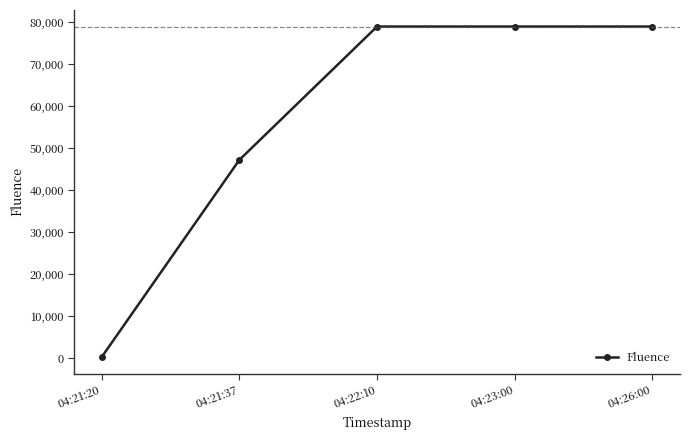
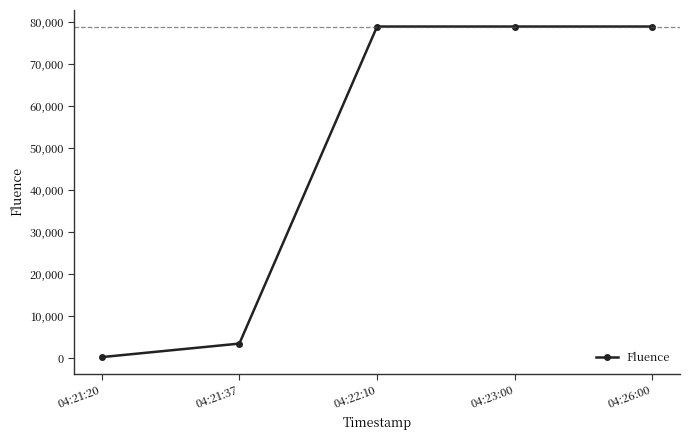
04:21:37: 47,000 -> 4,000
